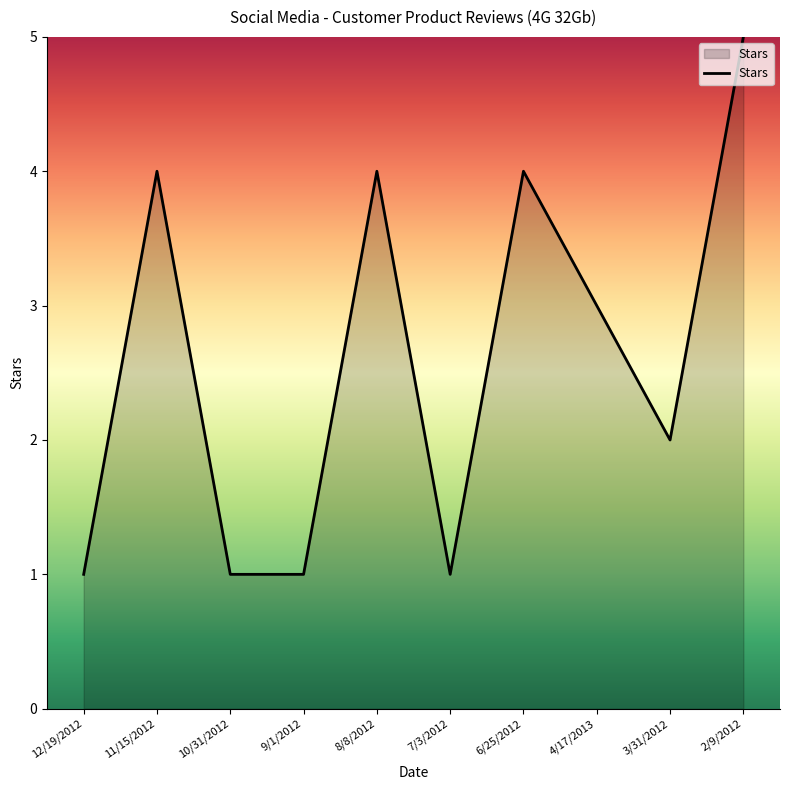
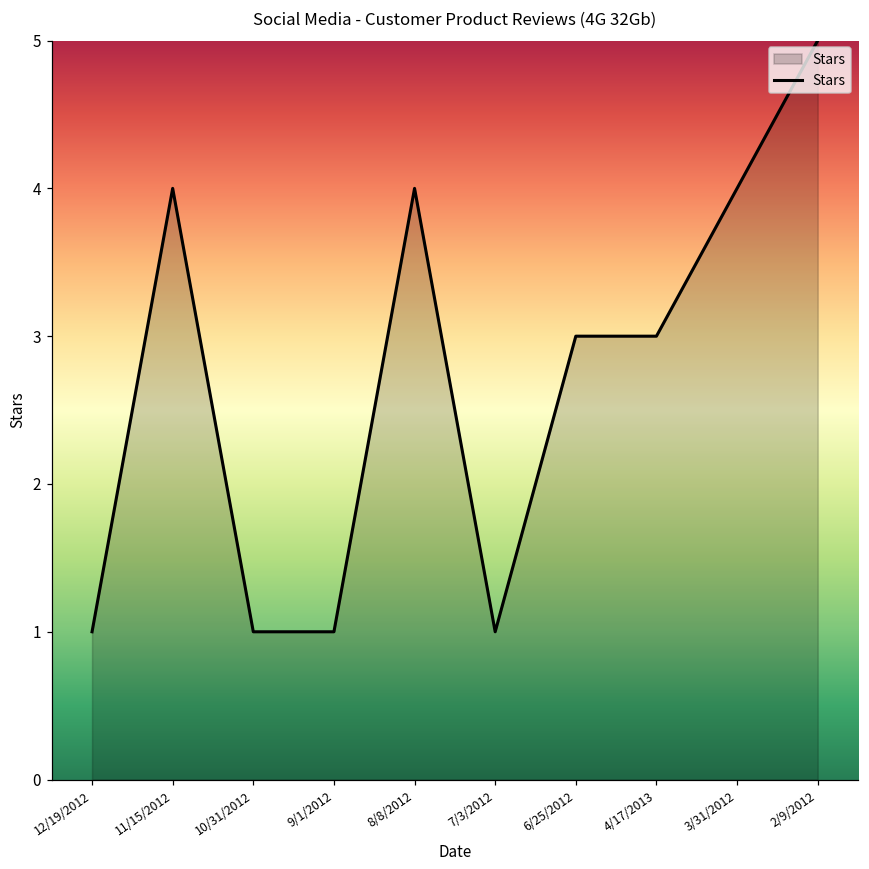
6/25/2012: 4 -> 3
3/31/2012: 2 -> 4
